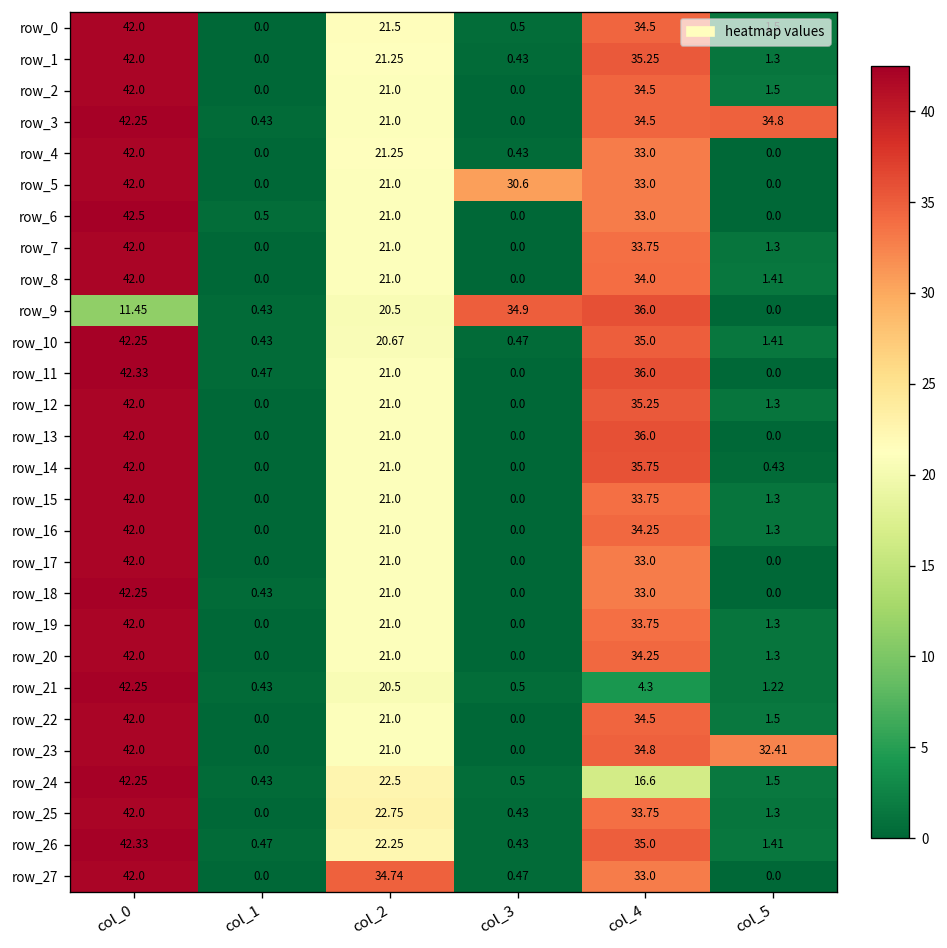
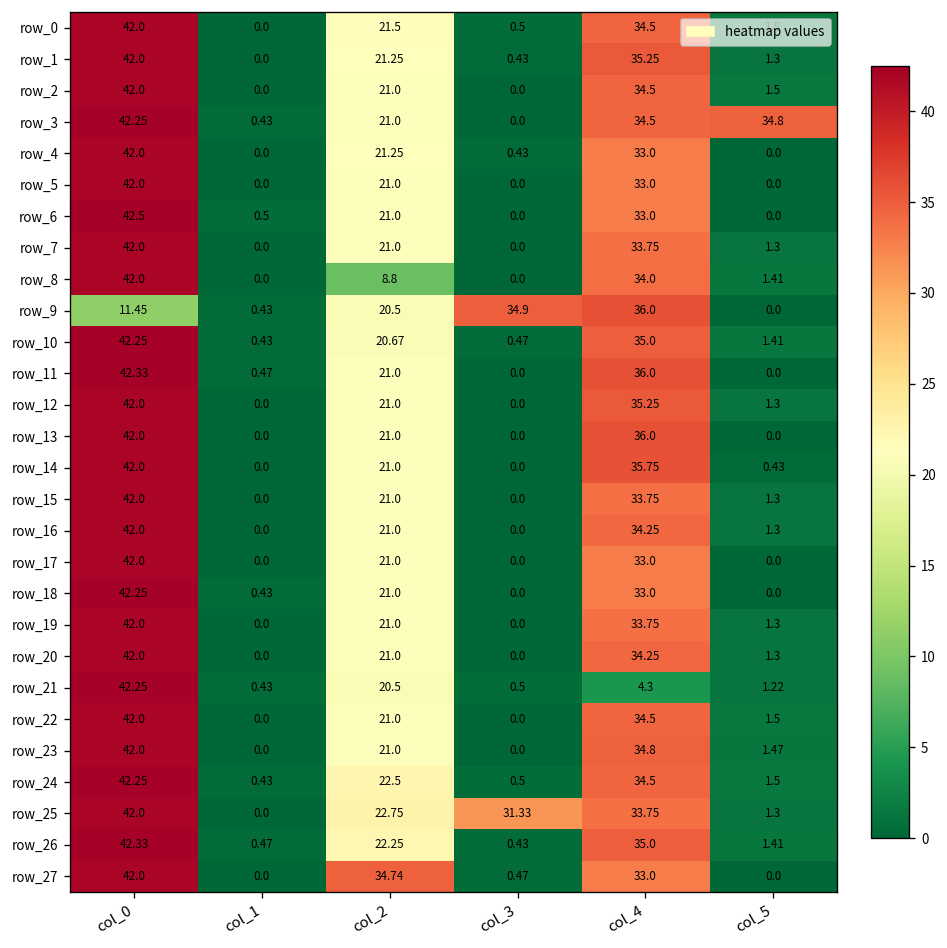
row_5, col_3: 30.6 -> 0.0
row_8, col_2: 21.0 -> 8.8
row_23, col_5: 32.41 -> 1.47
row_24, col_4: 16.6 -> 34.5
row_25, col_3: 0.43 -> 31.33
